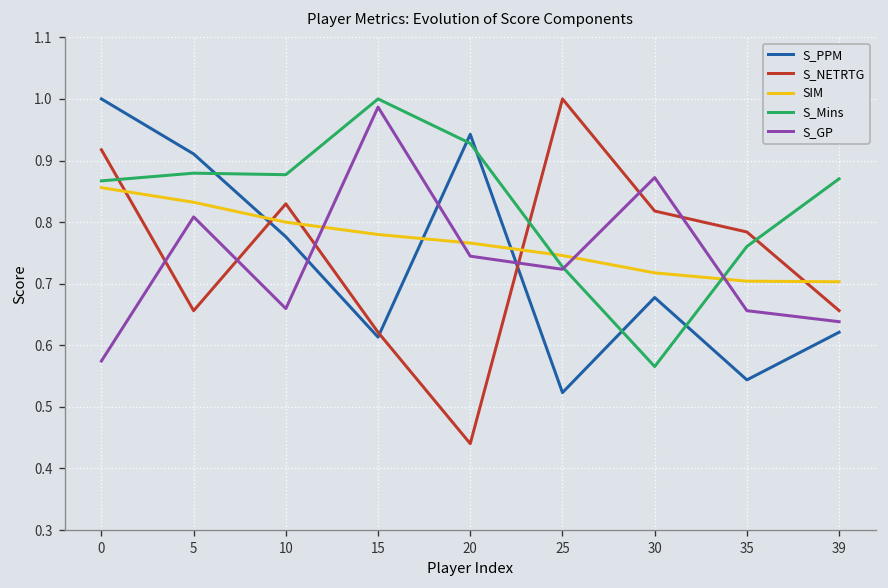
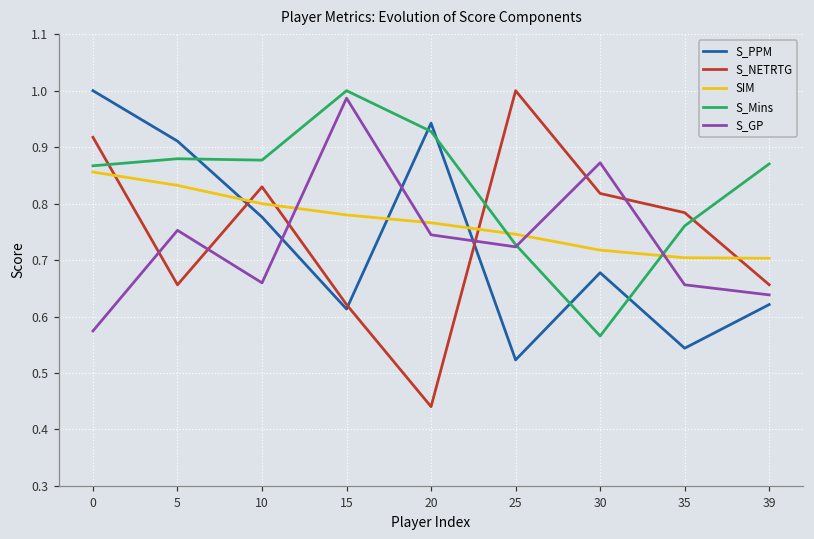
S_GP, 5: 0.81 -> 0.75
